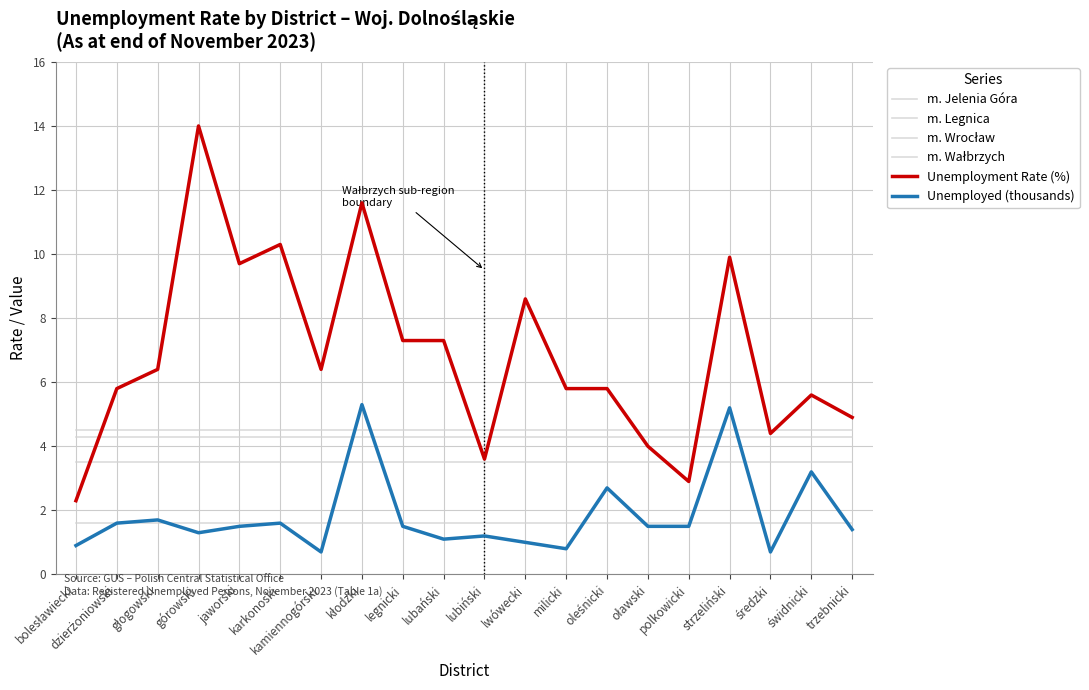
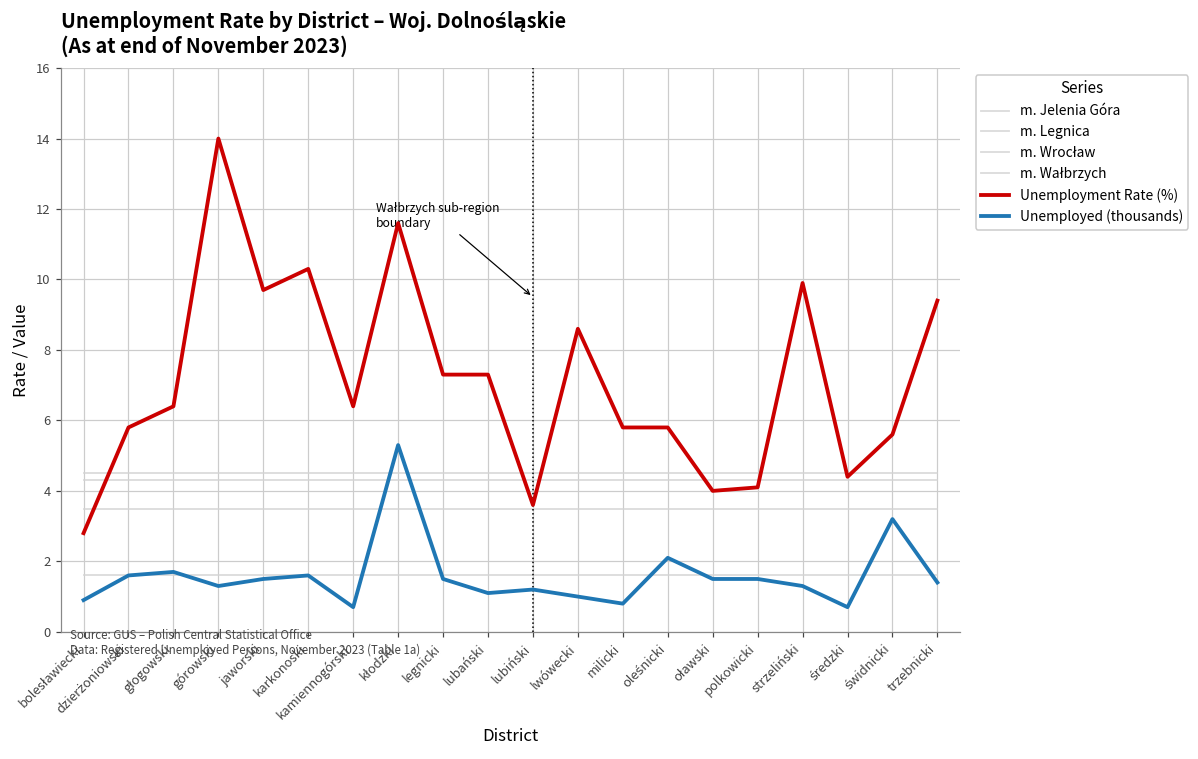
Unemployment Rate (%), bolesławiecki: 2.3 -> 2.8
Unemployed (thousands), oleśnicki: 2.7 -> 2.1
Unemployment Rate (%), polkowicki: 2.9 -> 4.1
Unemployed (thousands), strzeliński: 5.2 -> 1.3
Unemployment Rate (%), trzebnicki: 4.9 -> 9.4
